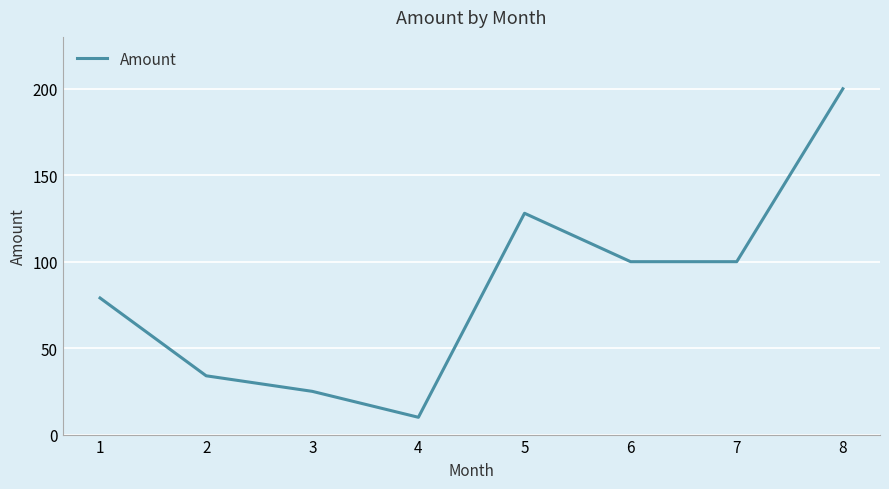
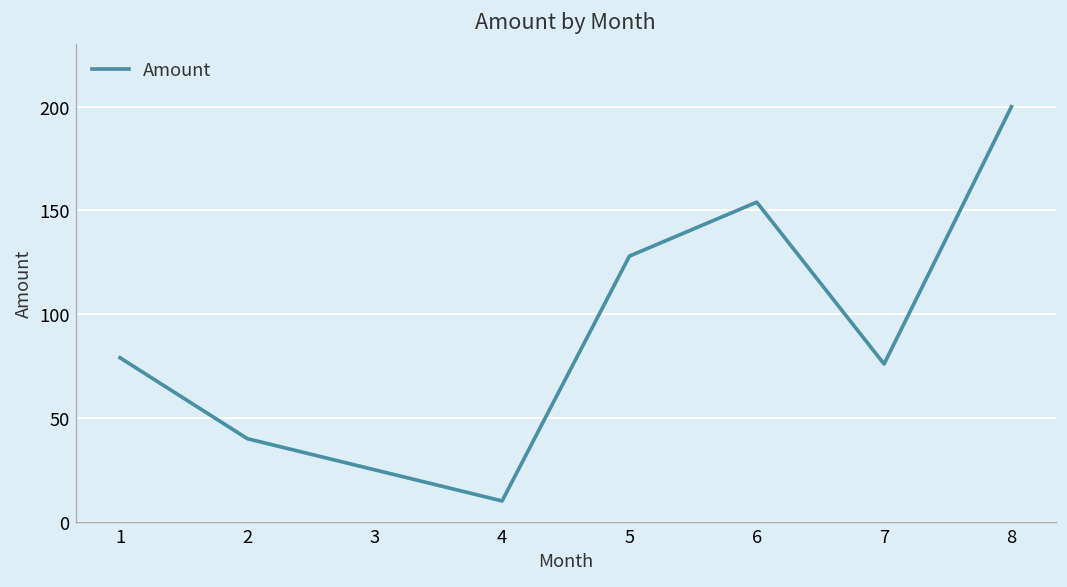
2: 34 -> 40
6: 100 -> 154
7: 100 -> 76
